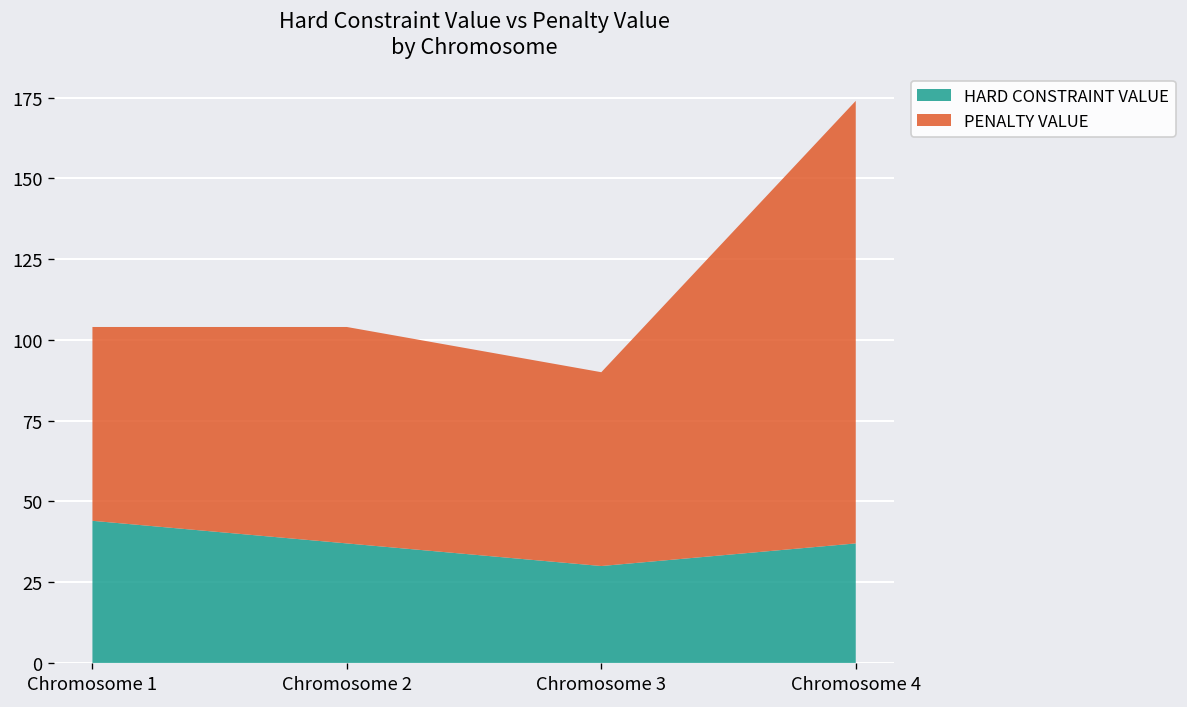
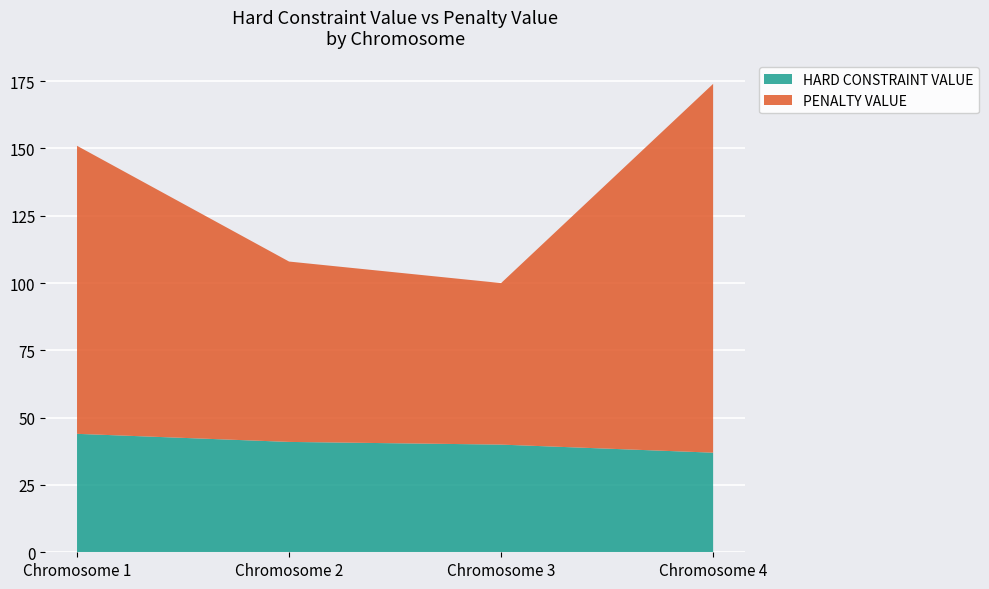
PENALTY VALUE, Chromosome 1: 60 -> 107
HARD CONSTRAINT VALUE, Chromosome 2: 37 -> 41
HARD CONSTRAINT VALUE, Chromosome 3: 30 -> 40
